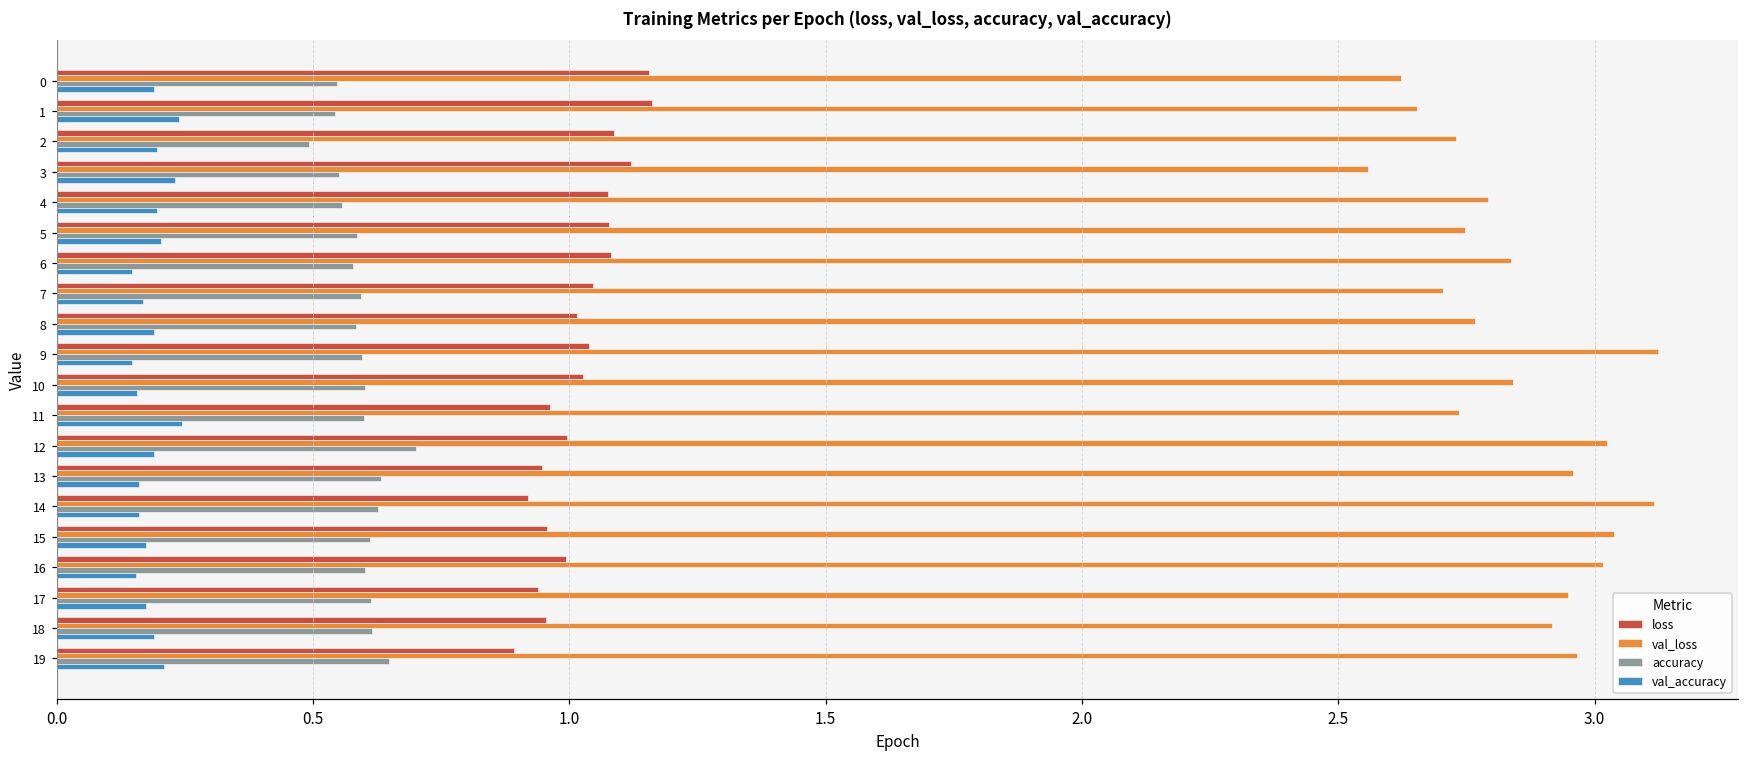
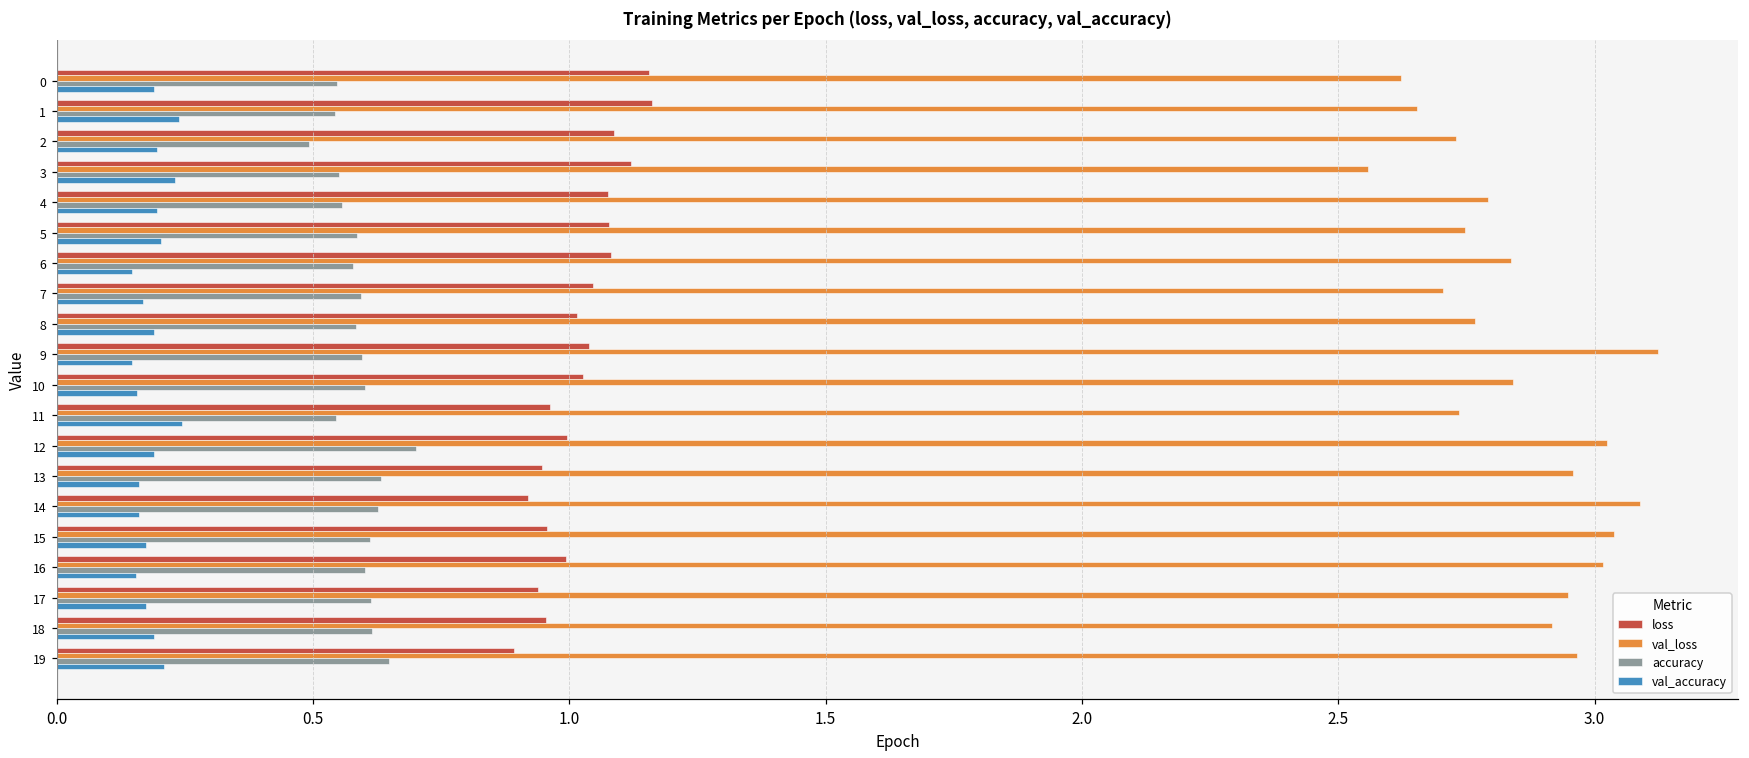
accuracy, 11: 0.60 -> 0.54
val_loss, 14: 3.12 -> 3.09
